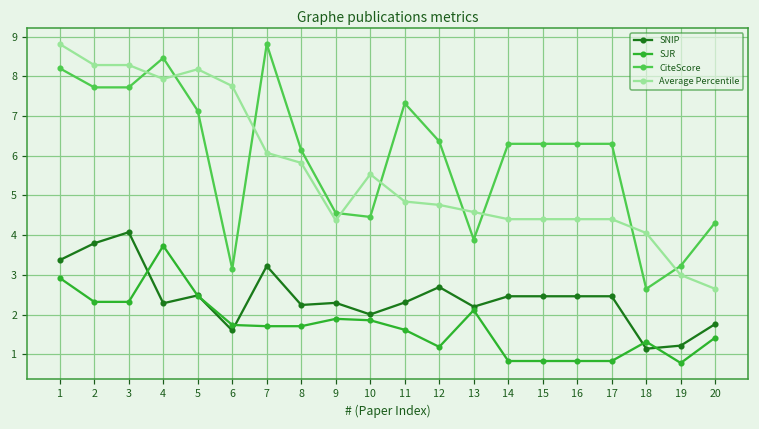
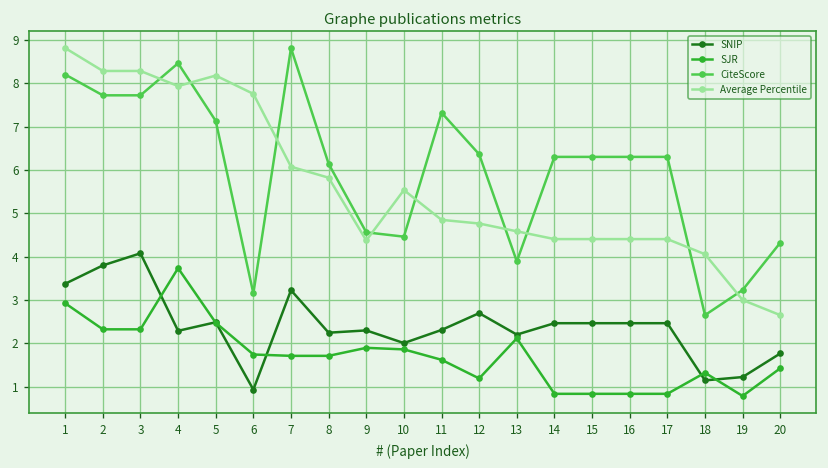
SNIP, 6: 1.6 -> 0.9
